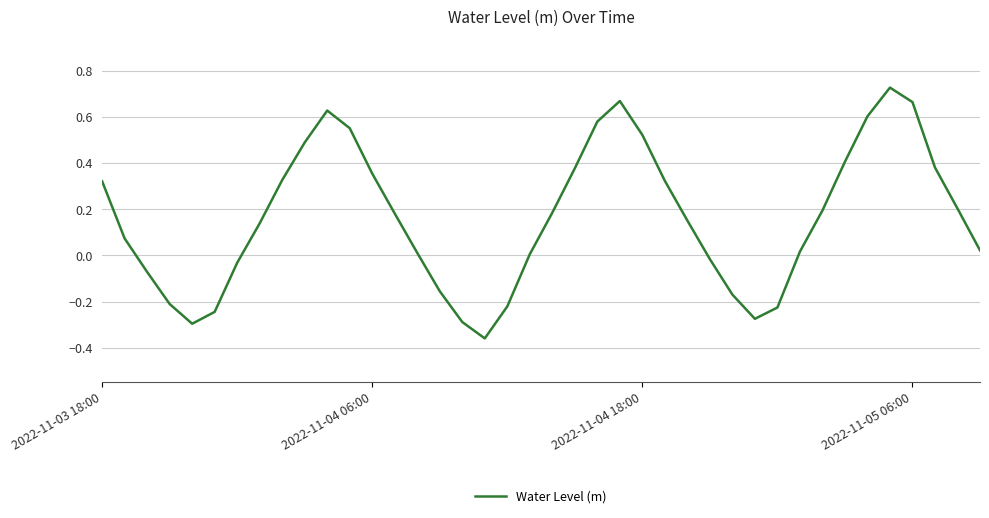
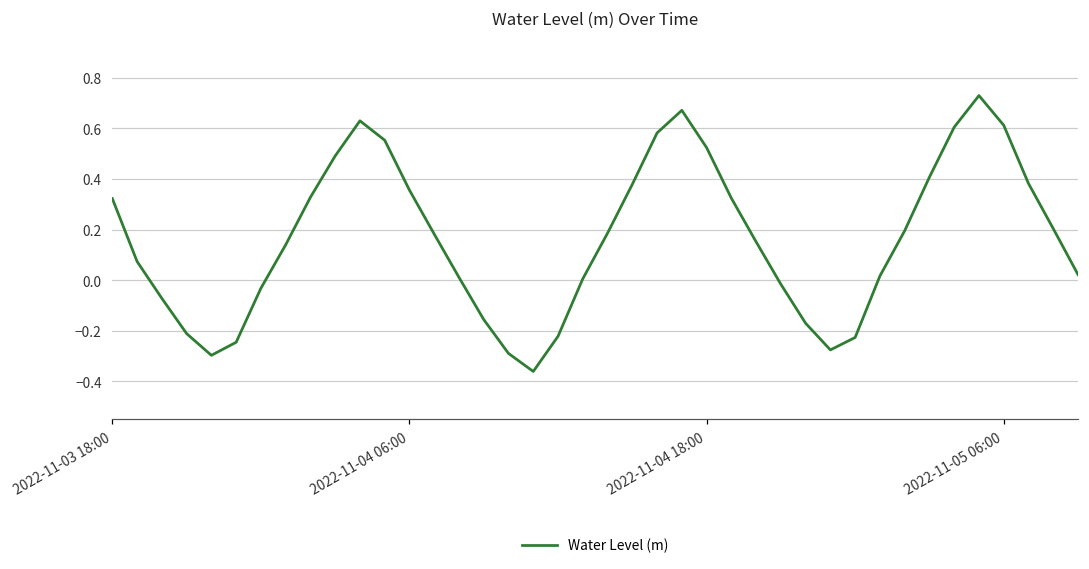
2022-11-05 06:00: 0.67 -> 0.61
